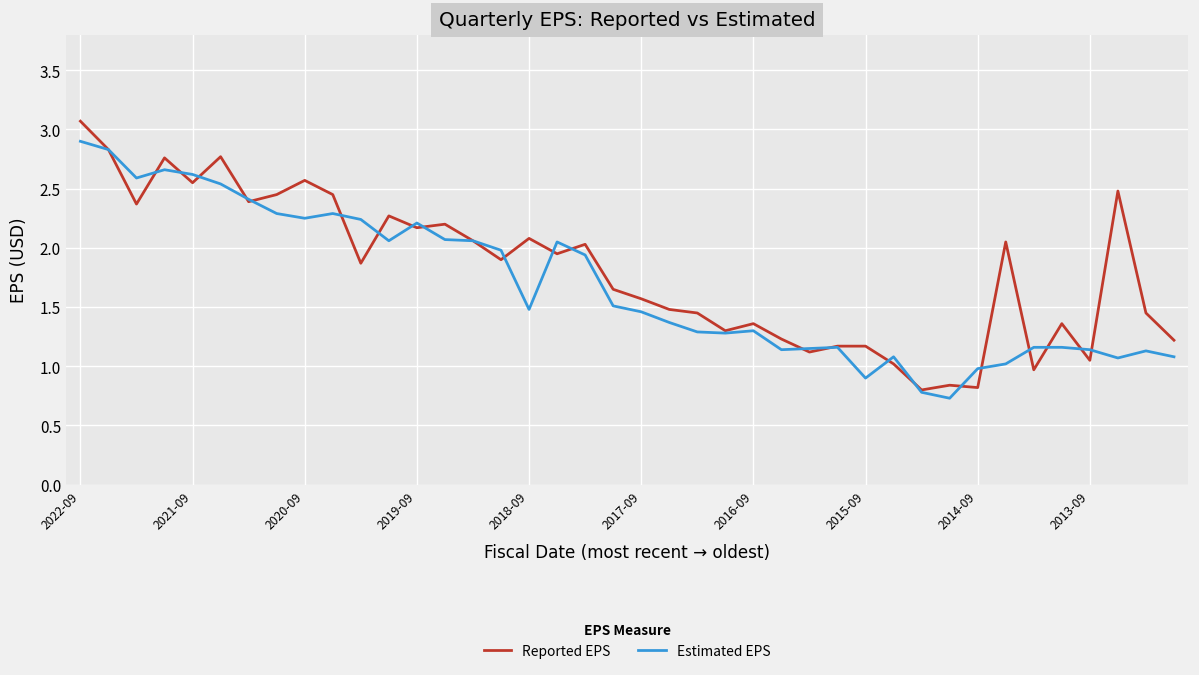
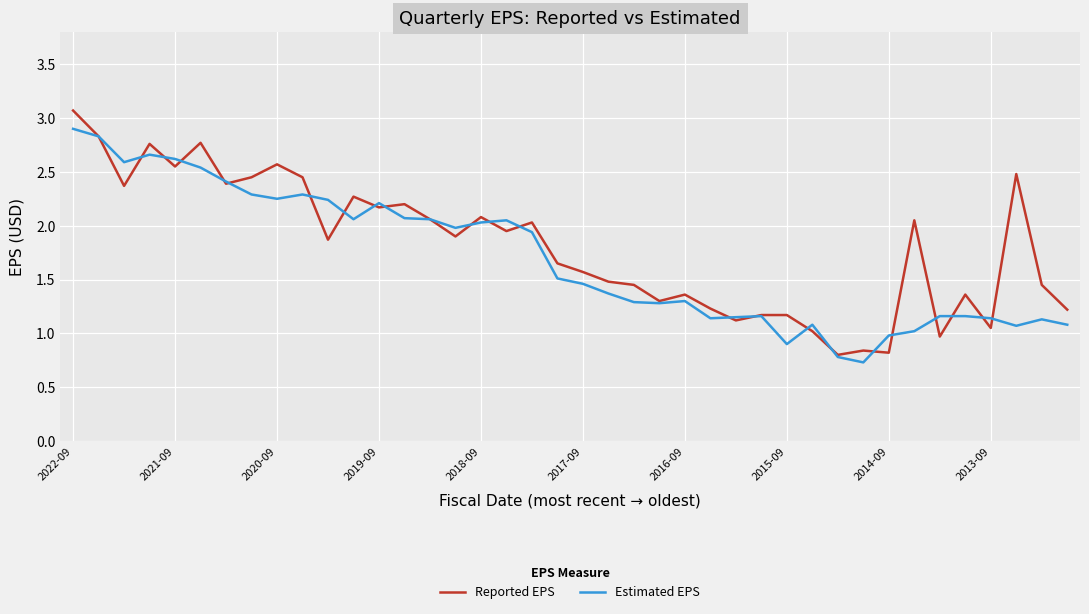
Estimated EPS, 2018-09: 1.48 -> 2.03
